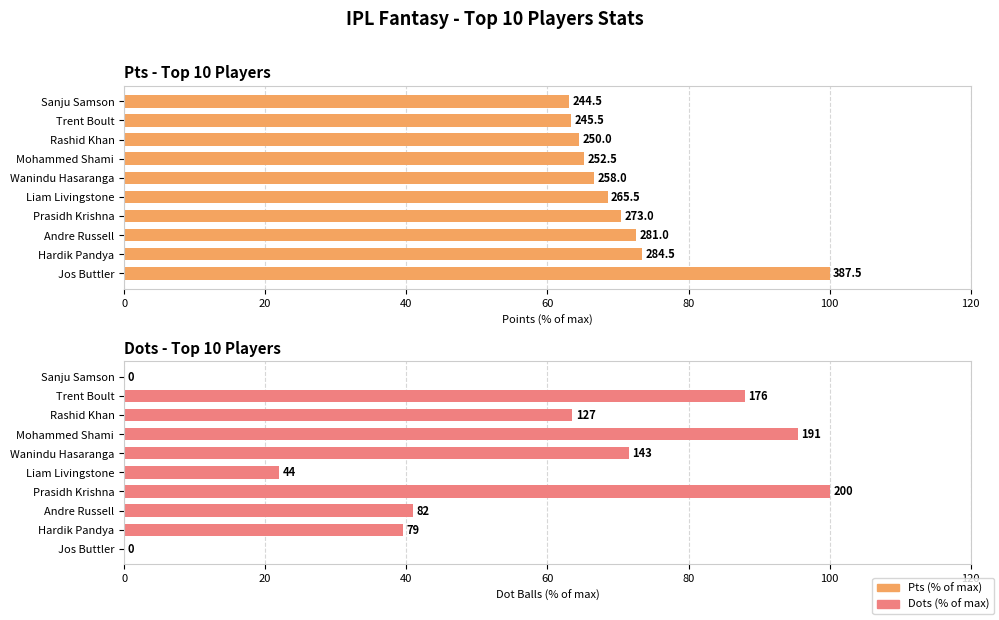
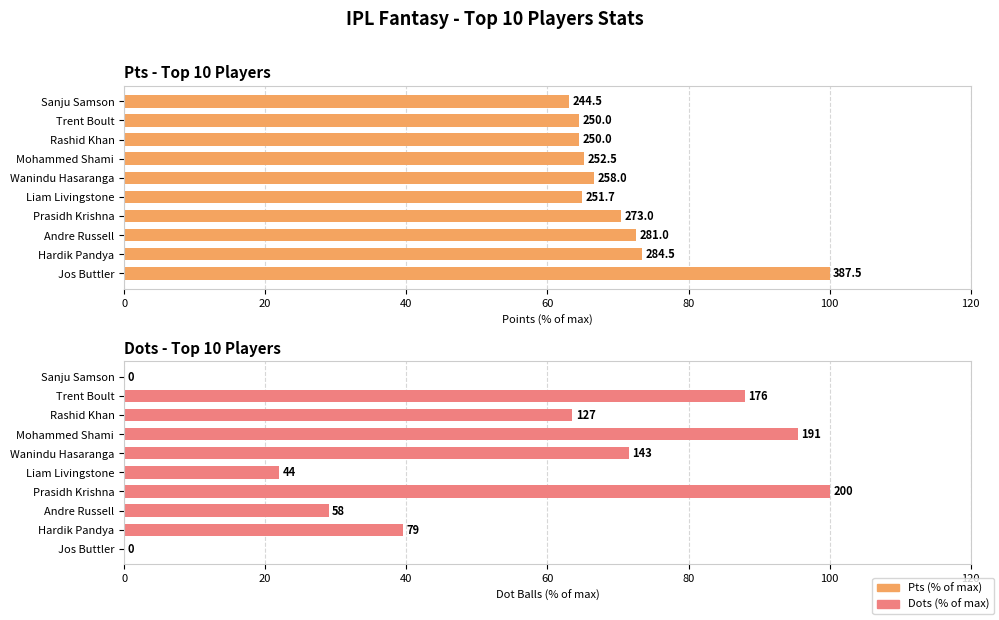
Pts - Top 10 Players, Trent Boult: 245.5 -> 250.0
Pts - Top 10 Players, Liam Livingstone: 265.5 -> 251.7
Dots - Top 10 Players, Andre Russell: 82 -> 58
